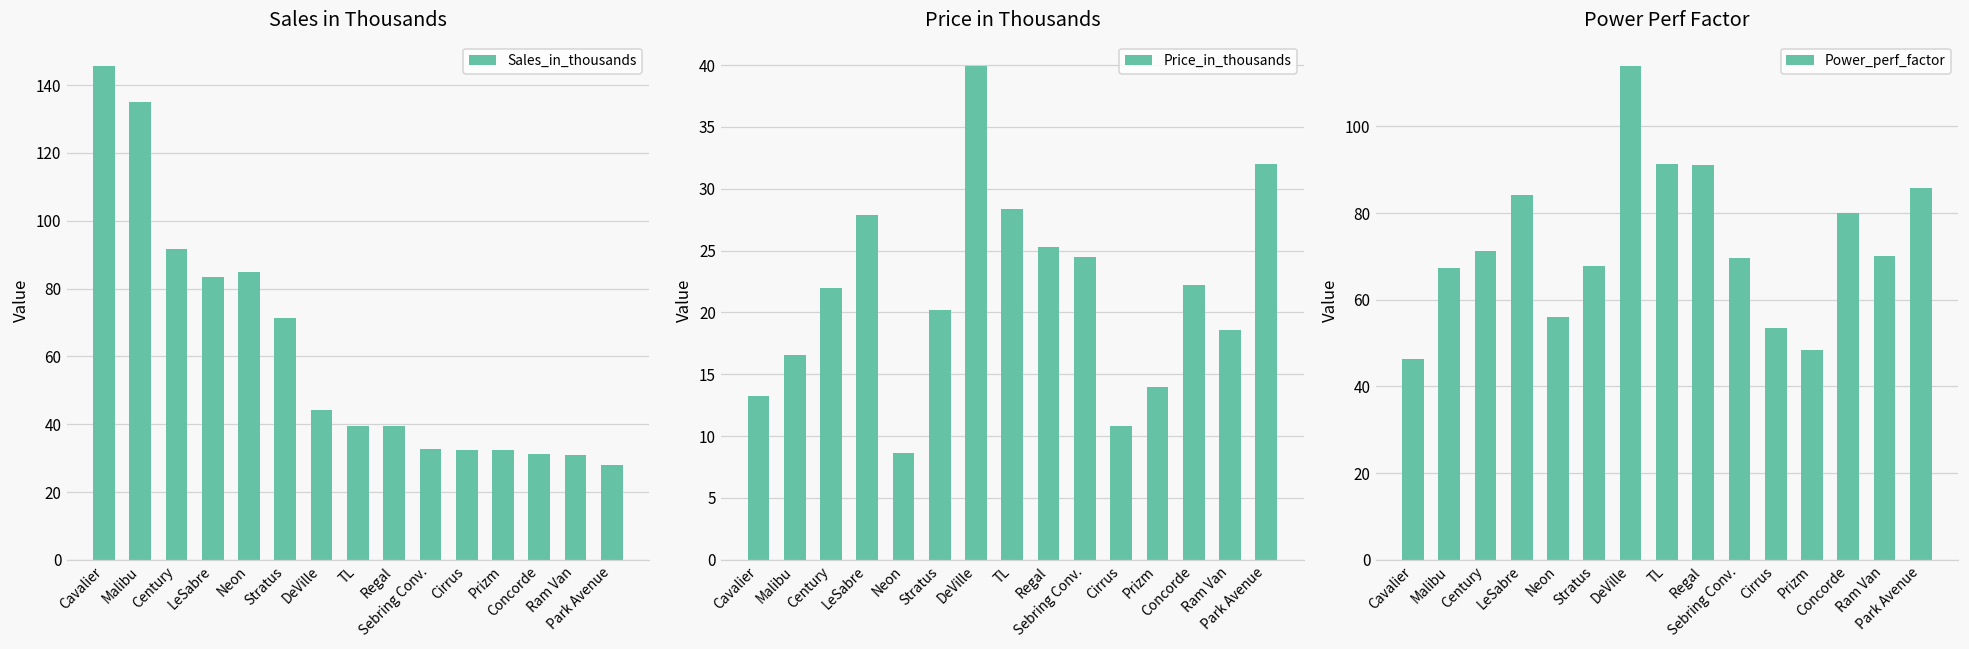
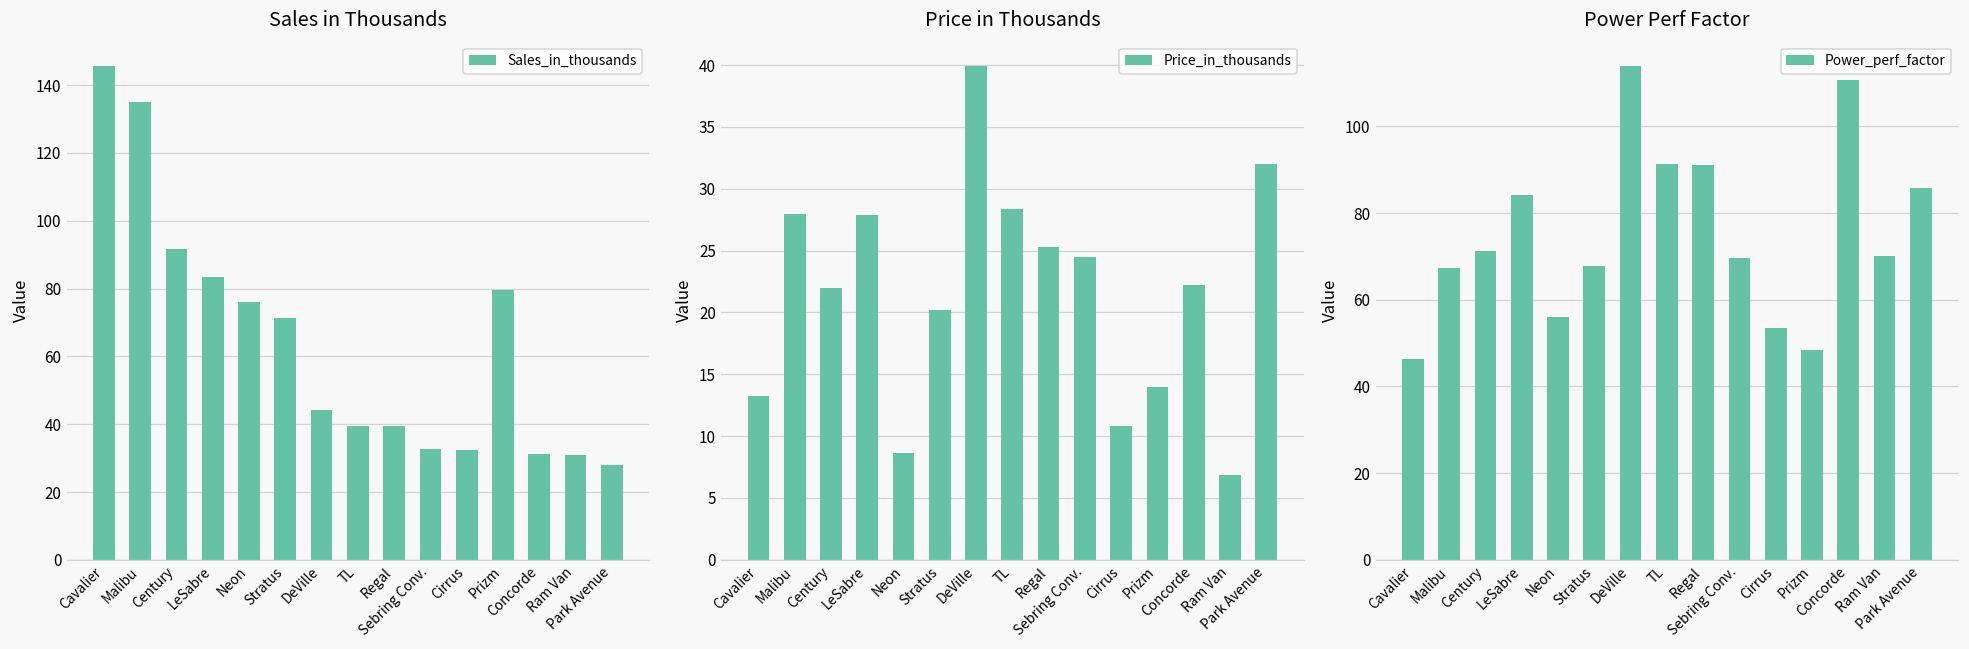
Sales in Thousands, Neon: 85 -> 76
Sales in Thousands, Prizm: 32 -> 79
Price in Thousands, Malibu: 16.5 -> 28.0
Price in Thousands, Ram Van: 18.6 -> 6.8
Power Perf Factor, Concorde: 80 -> 111
